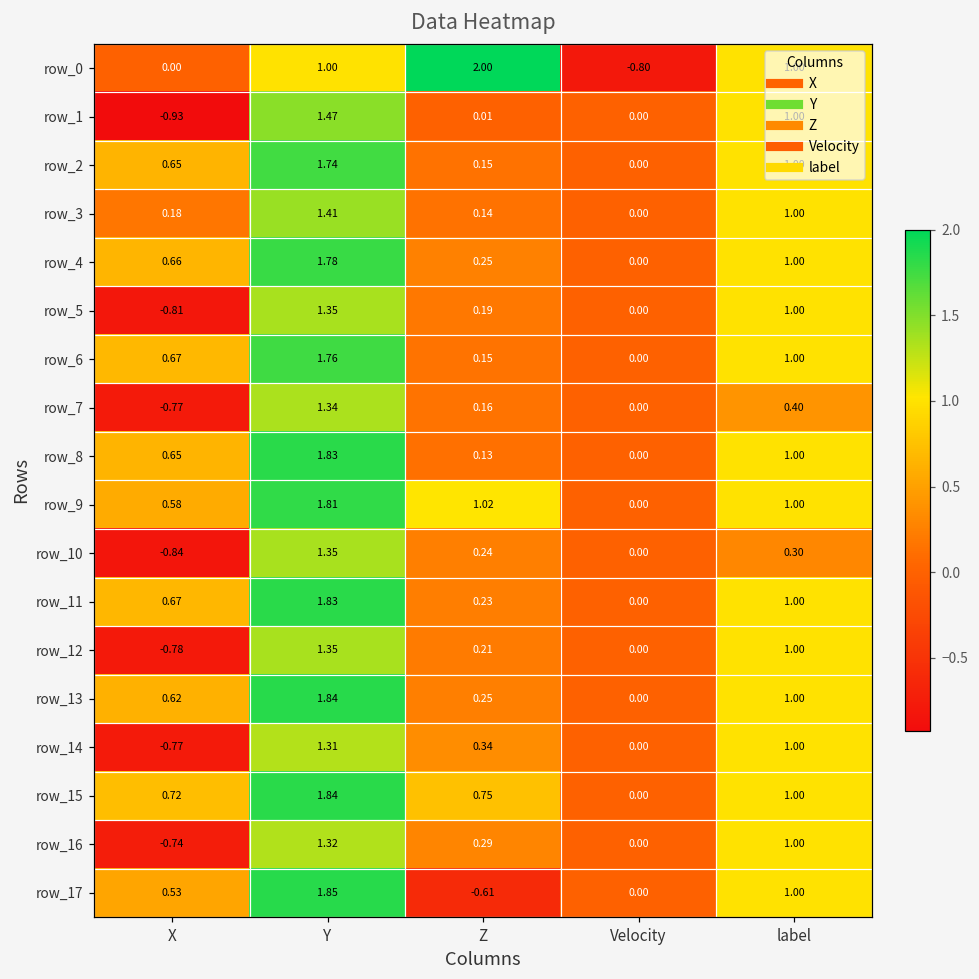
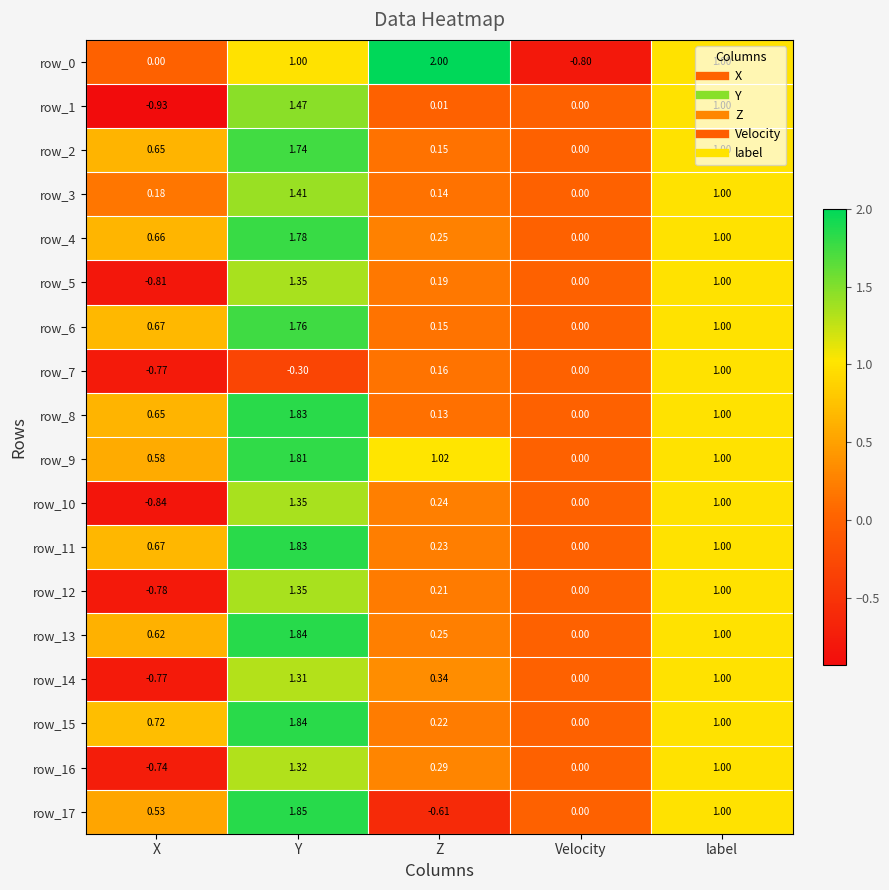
row_7, Y: 1.34 -> -0.30
row_7, label: 0.40 -> 1.00
row_10, label: 0.30 -> 1.00
row_15, Z: 0.75 -> 0.22
